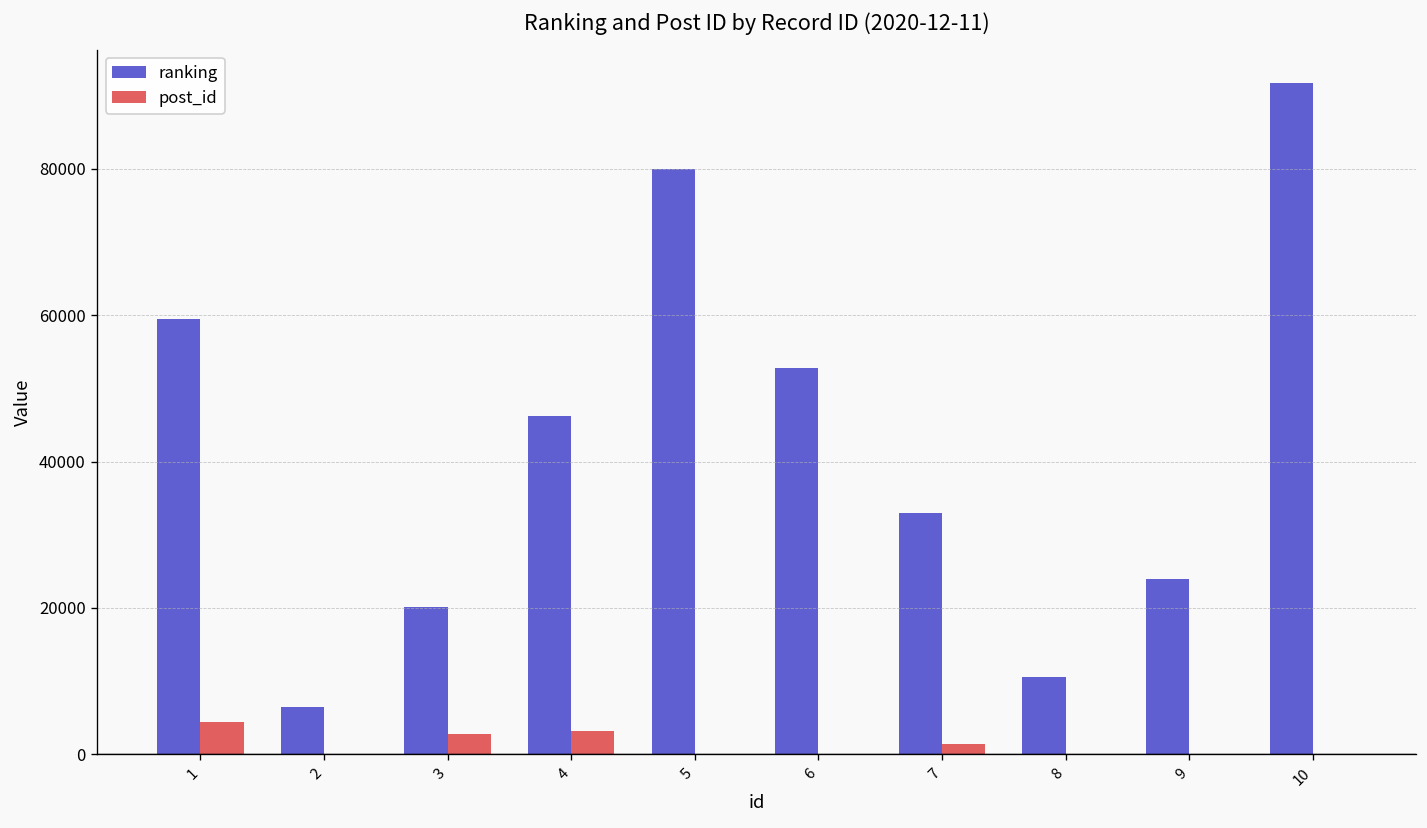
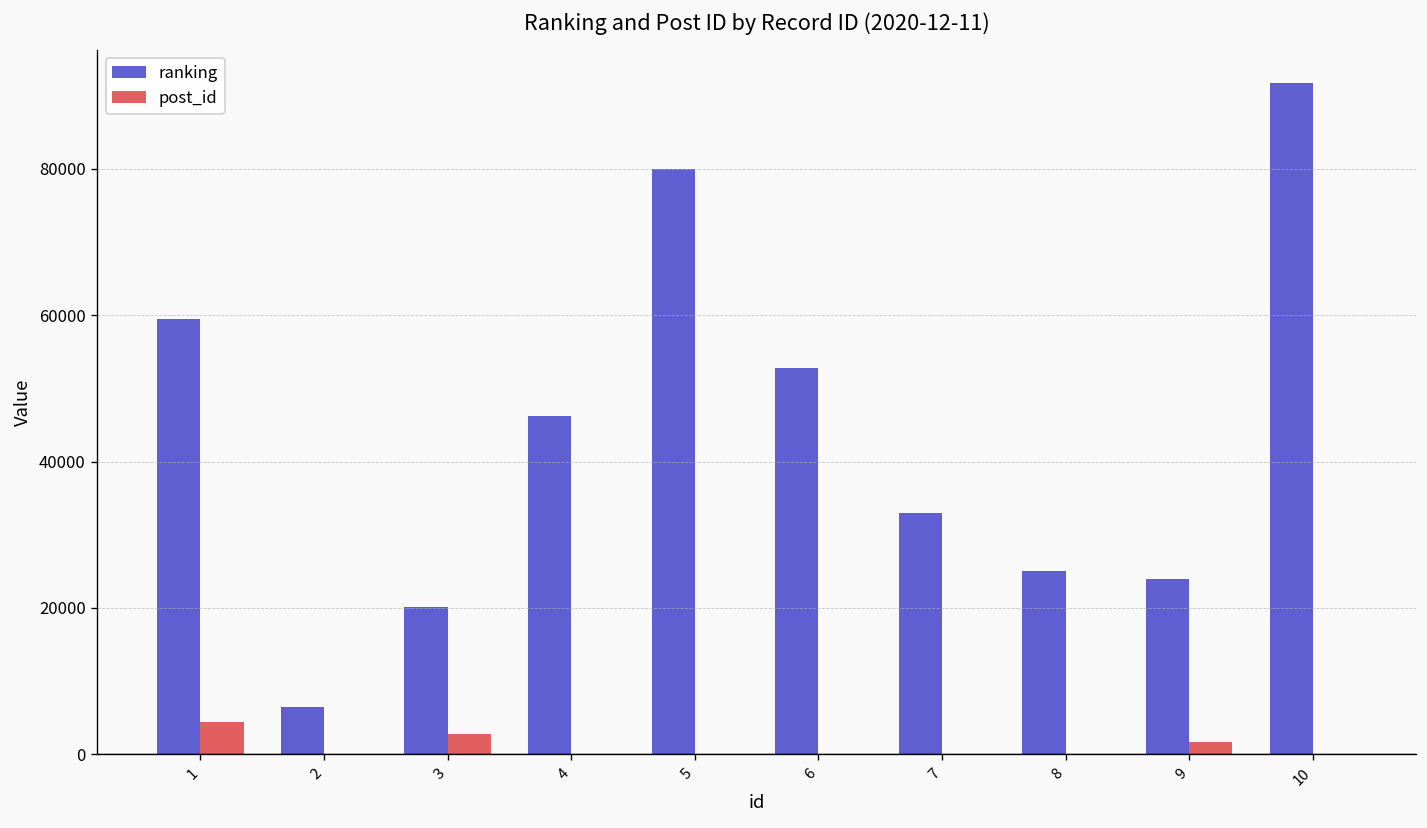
post_id, 4: 3000 -> 0
post_id, 7: 1000 -> 0
ranking, 8: 11000 -> 25000
post_id, 9: 0 -> 2000
